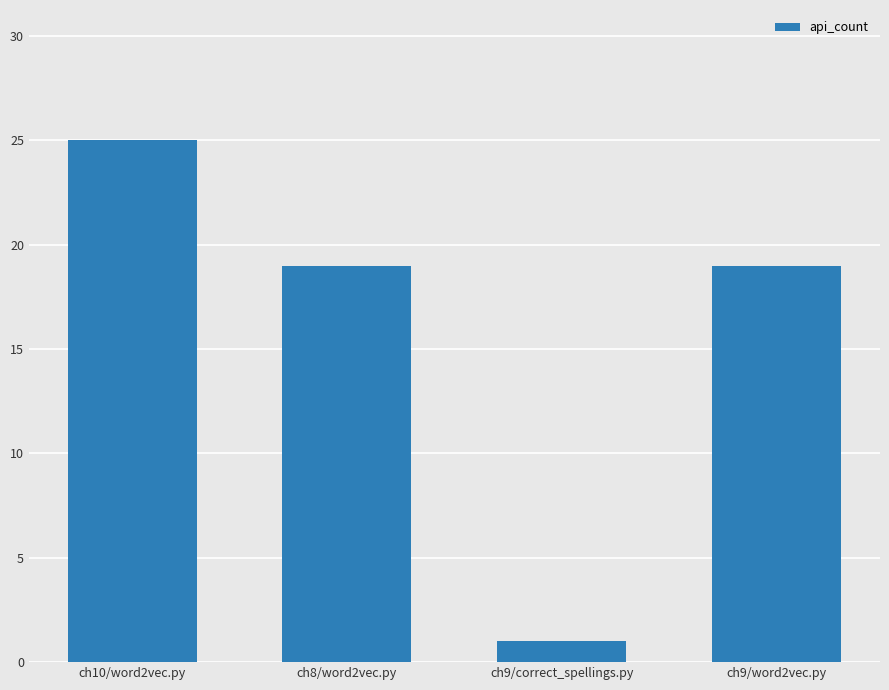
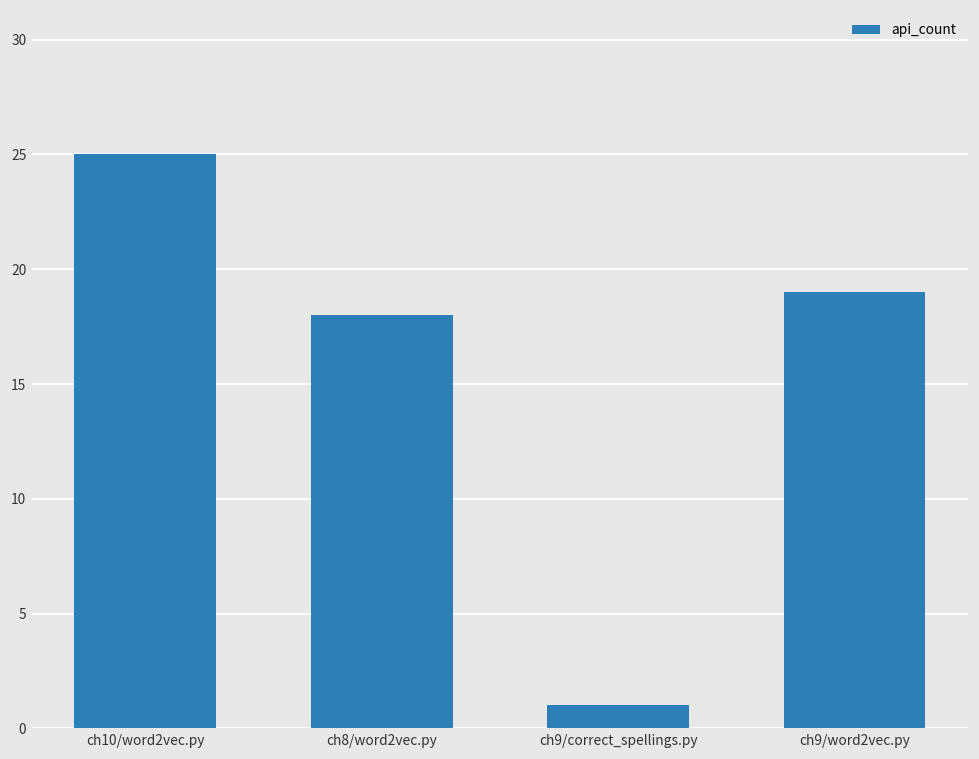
ch8/word2vec.py: 19 -> 18
